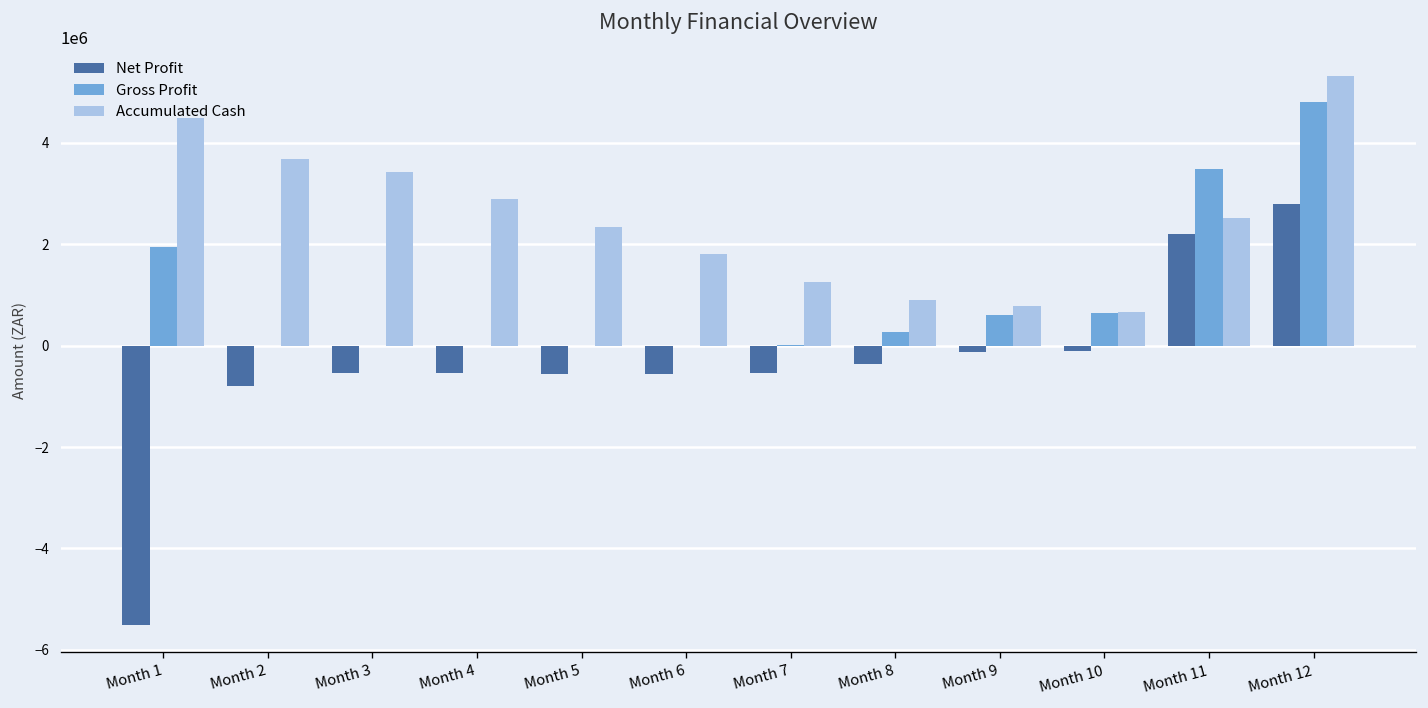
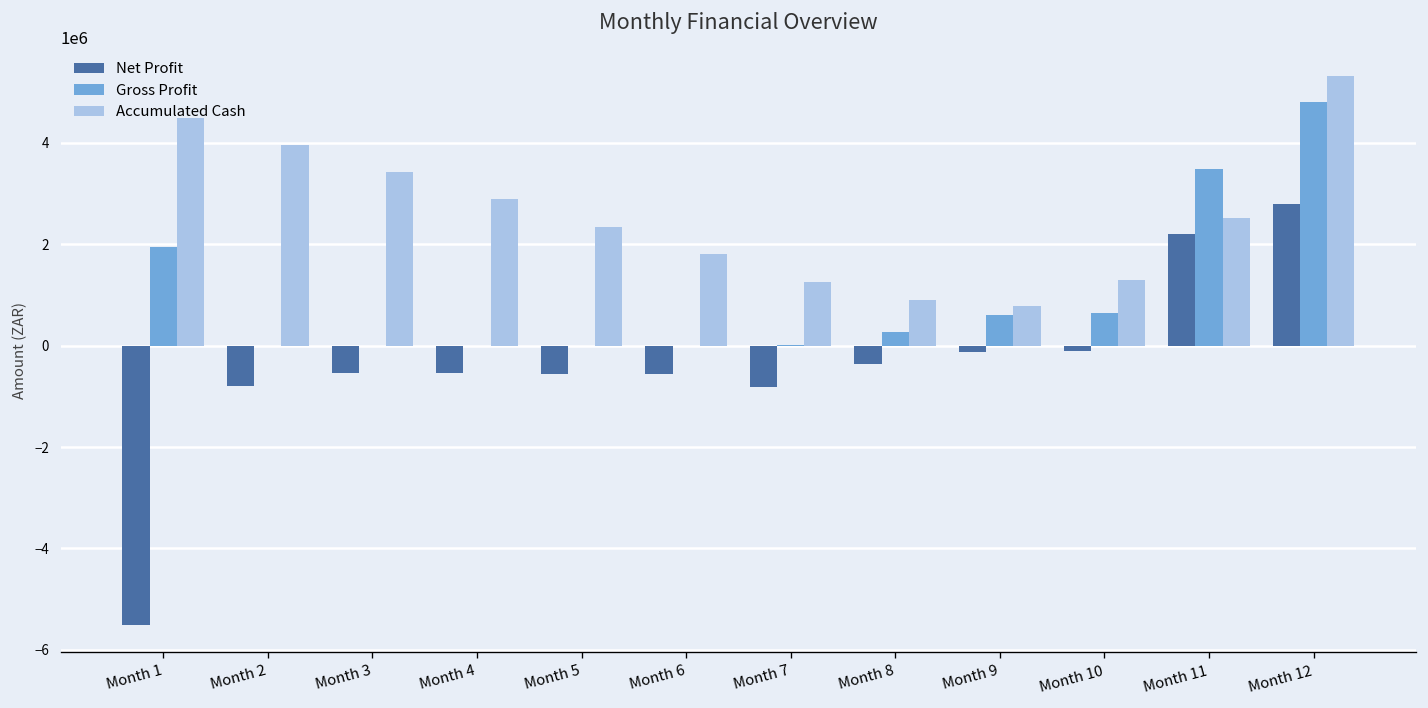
Accumulated Cash, Month 2: 3700000 -> 4000000
Net Profit, Month 7: -500000 -> -800000
Accumulated Cash, Month 10: 700000 -> 1300000
